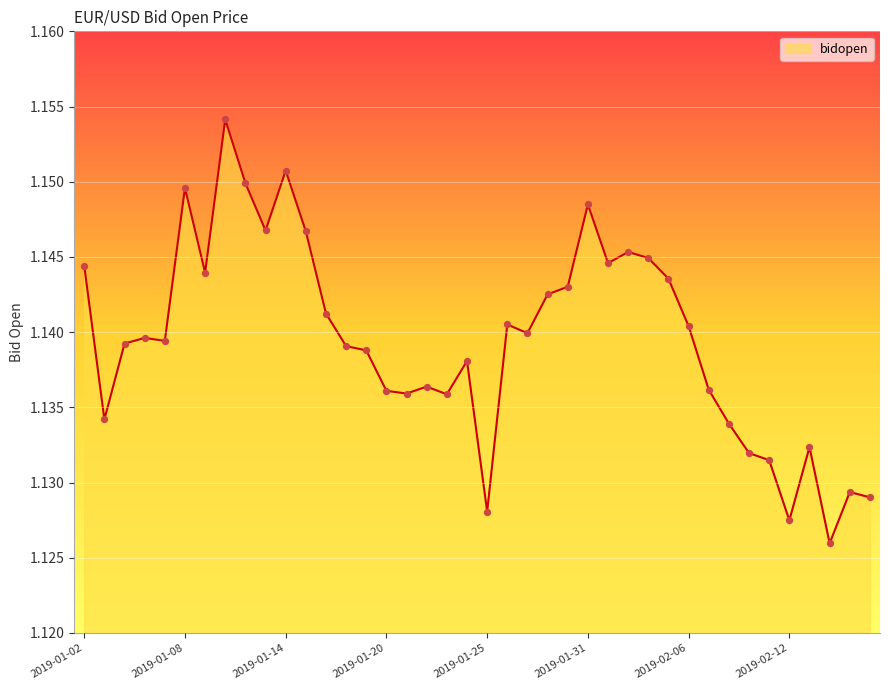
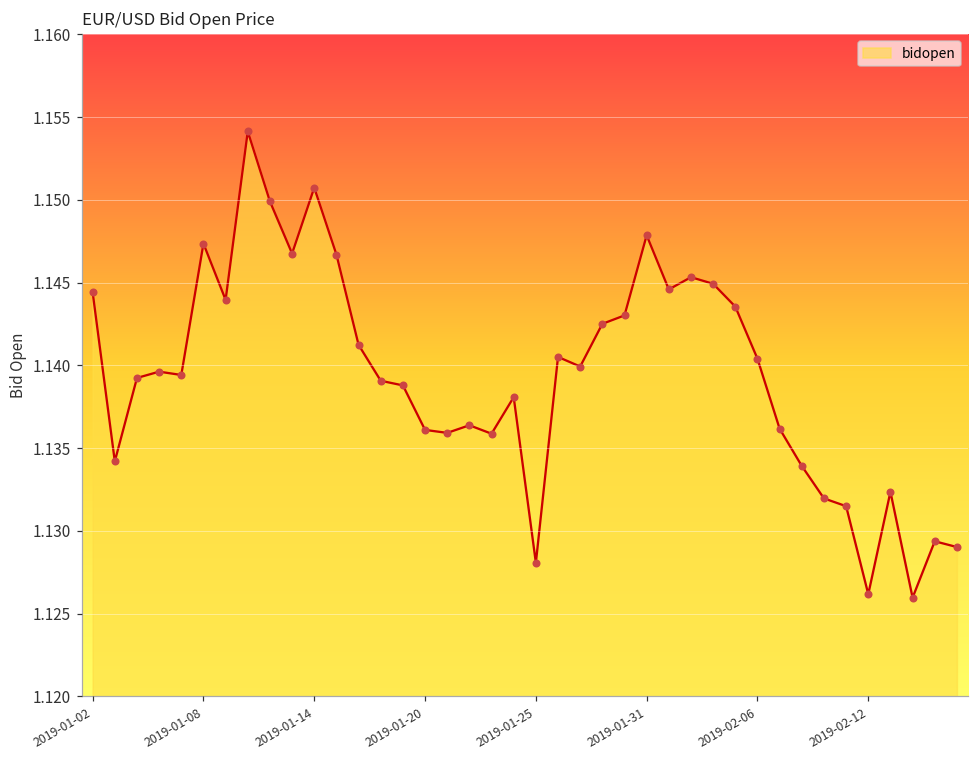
2019-01-08: 1.1496 -> 1.1474
2019-01-31: 1.1485 -> 1.1479
2019-02-12: 1.1275 -> 1.1262
